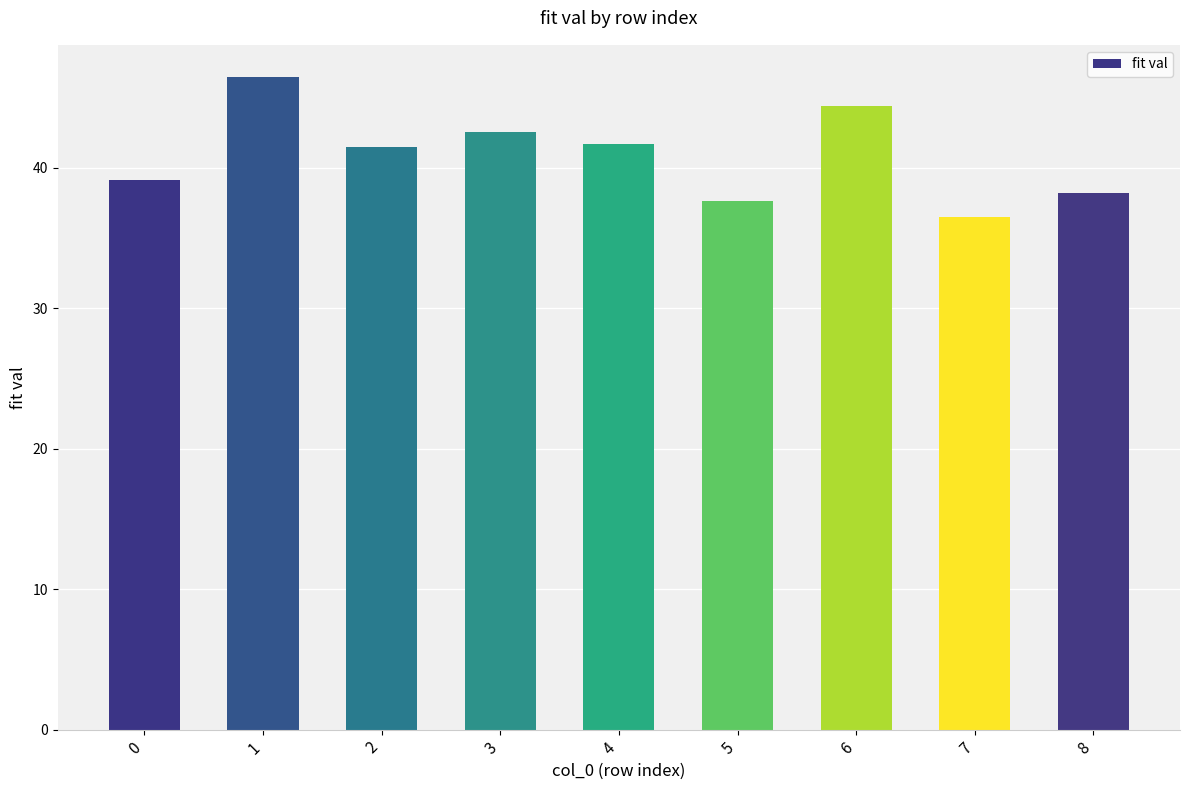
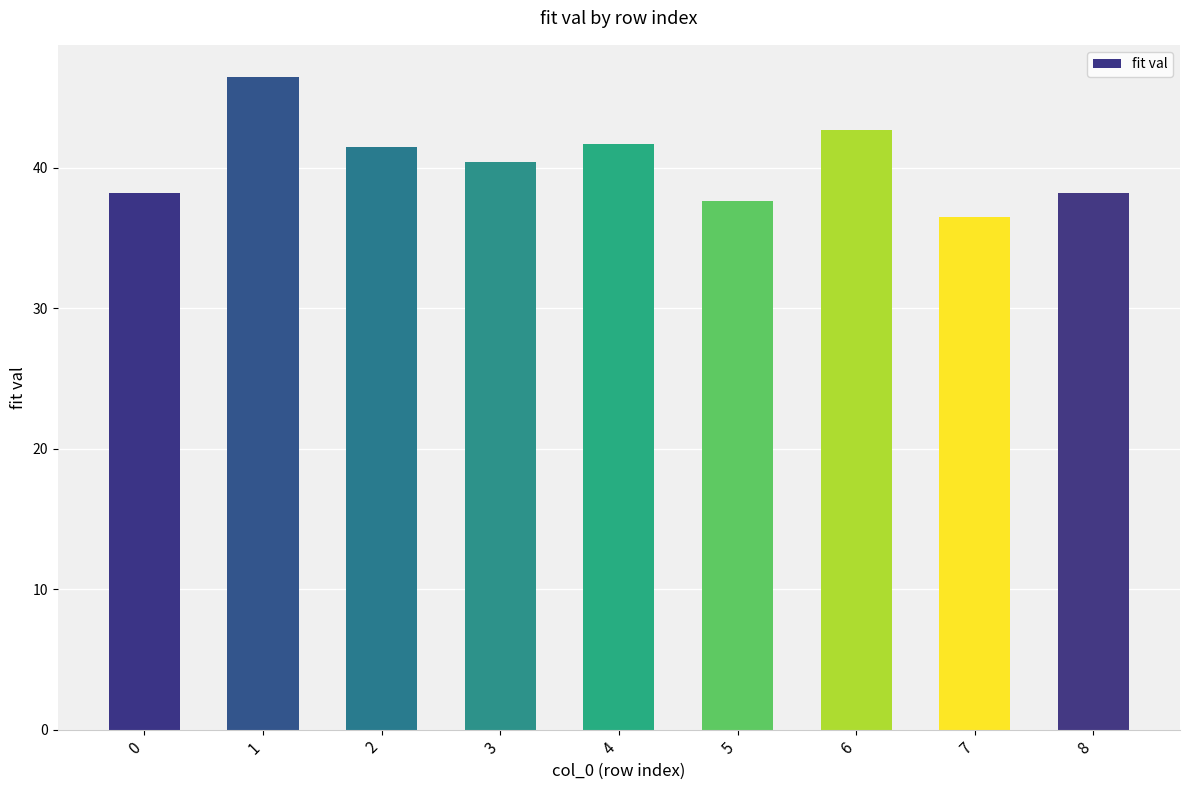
0: 39.2 -> 38.2
3: 42.6 -> 40.4
6: 44.4 -> 42.7
